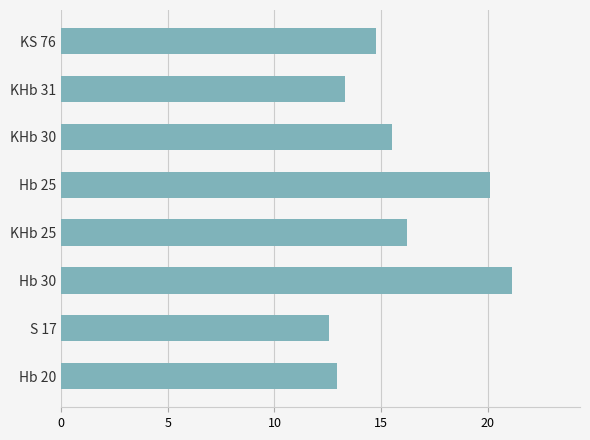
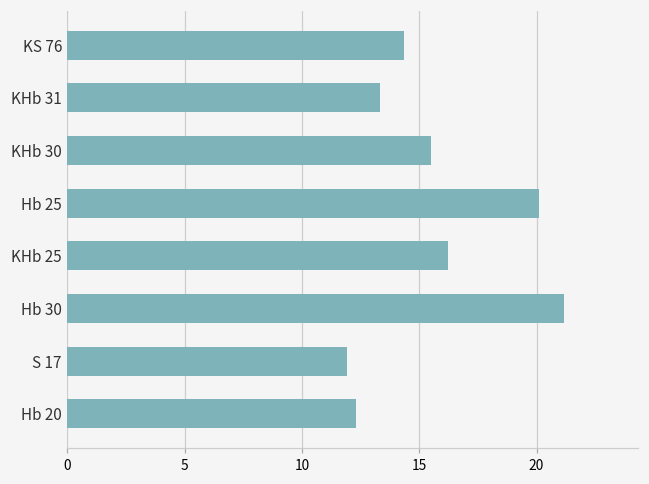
KS 76: 14.8 -> 14.4
S 17: 12.6 -> 11.9
Hb 20: 12.9 -> 12.3
